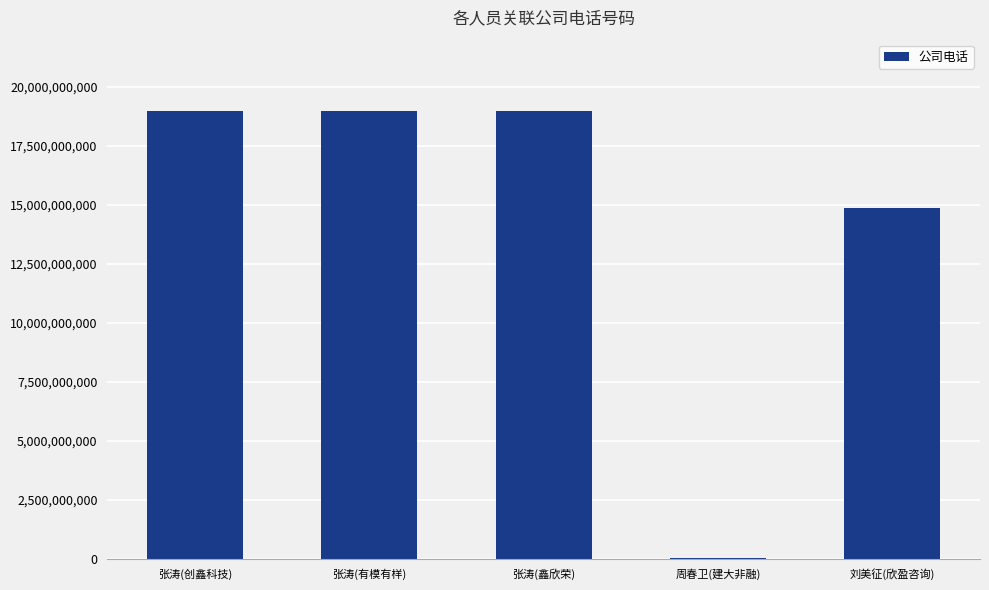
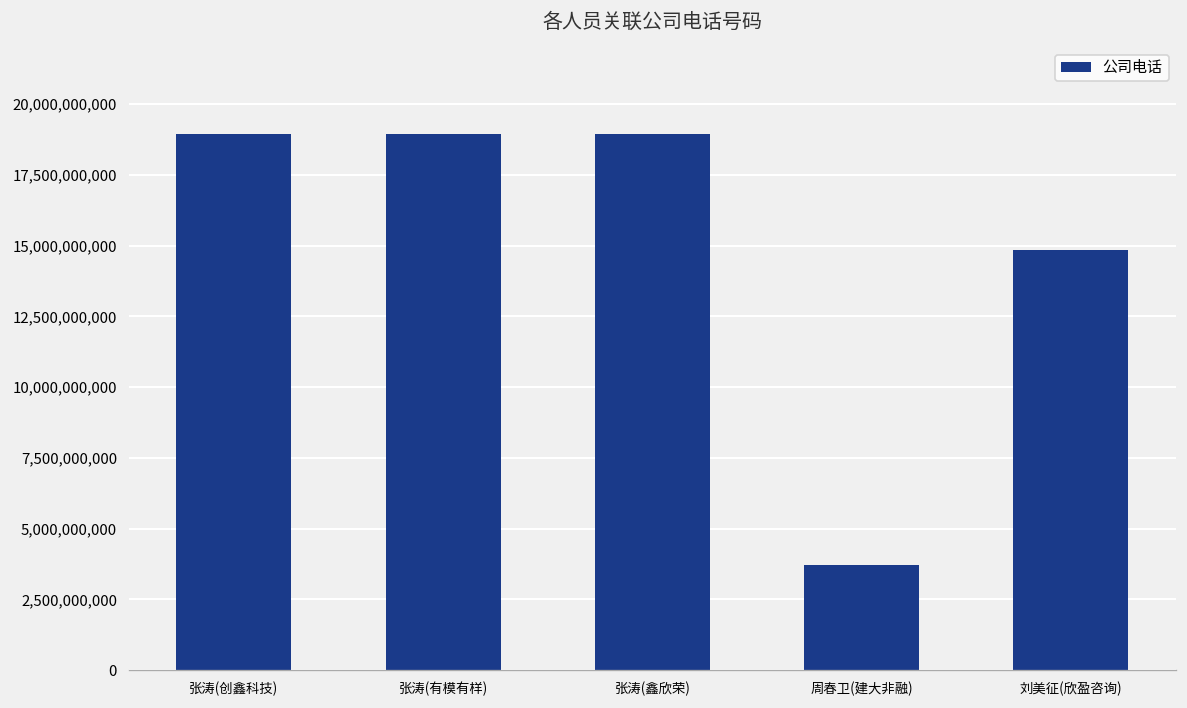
周春卫(建大非融): 0 -> 3,700,000,000
